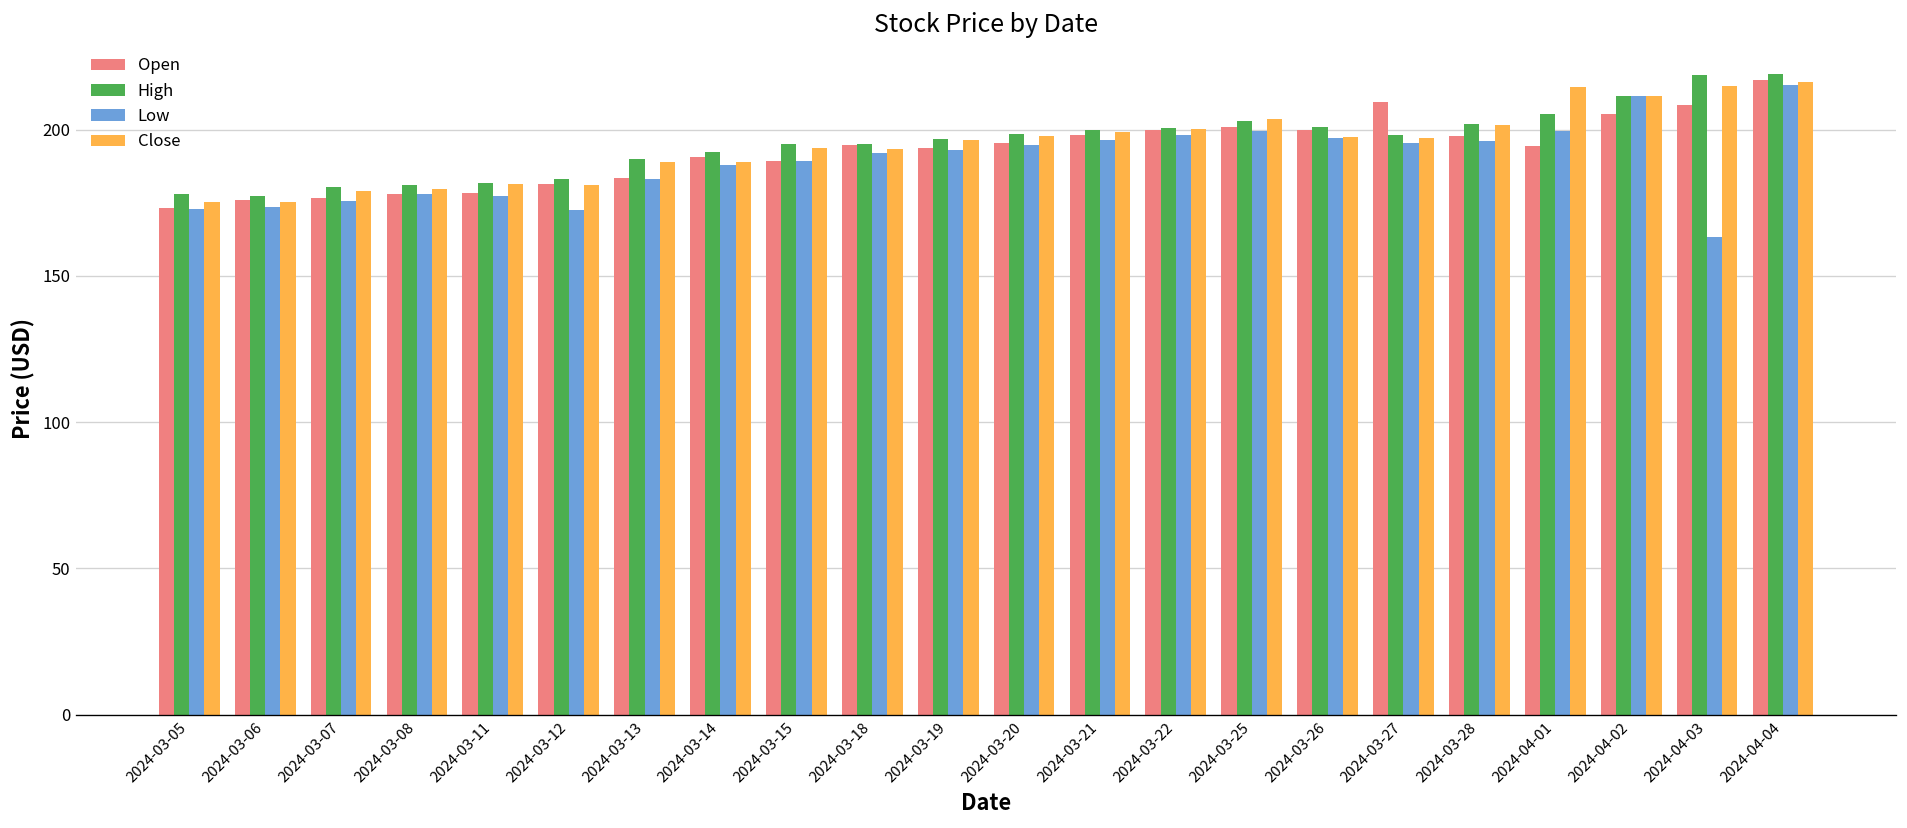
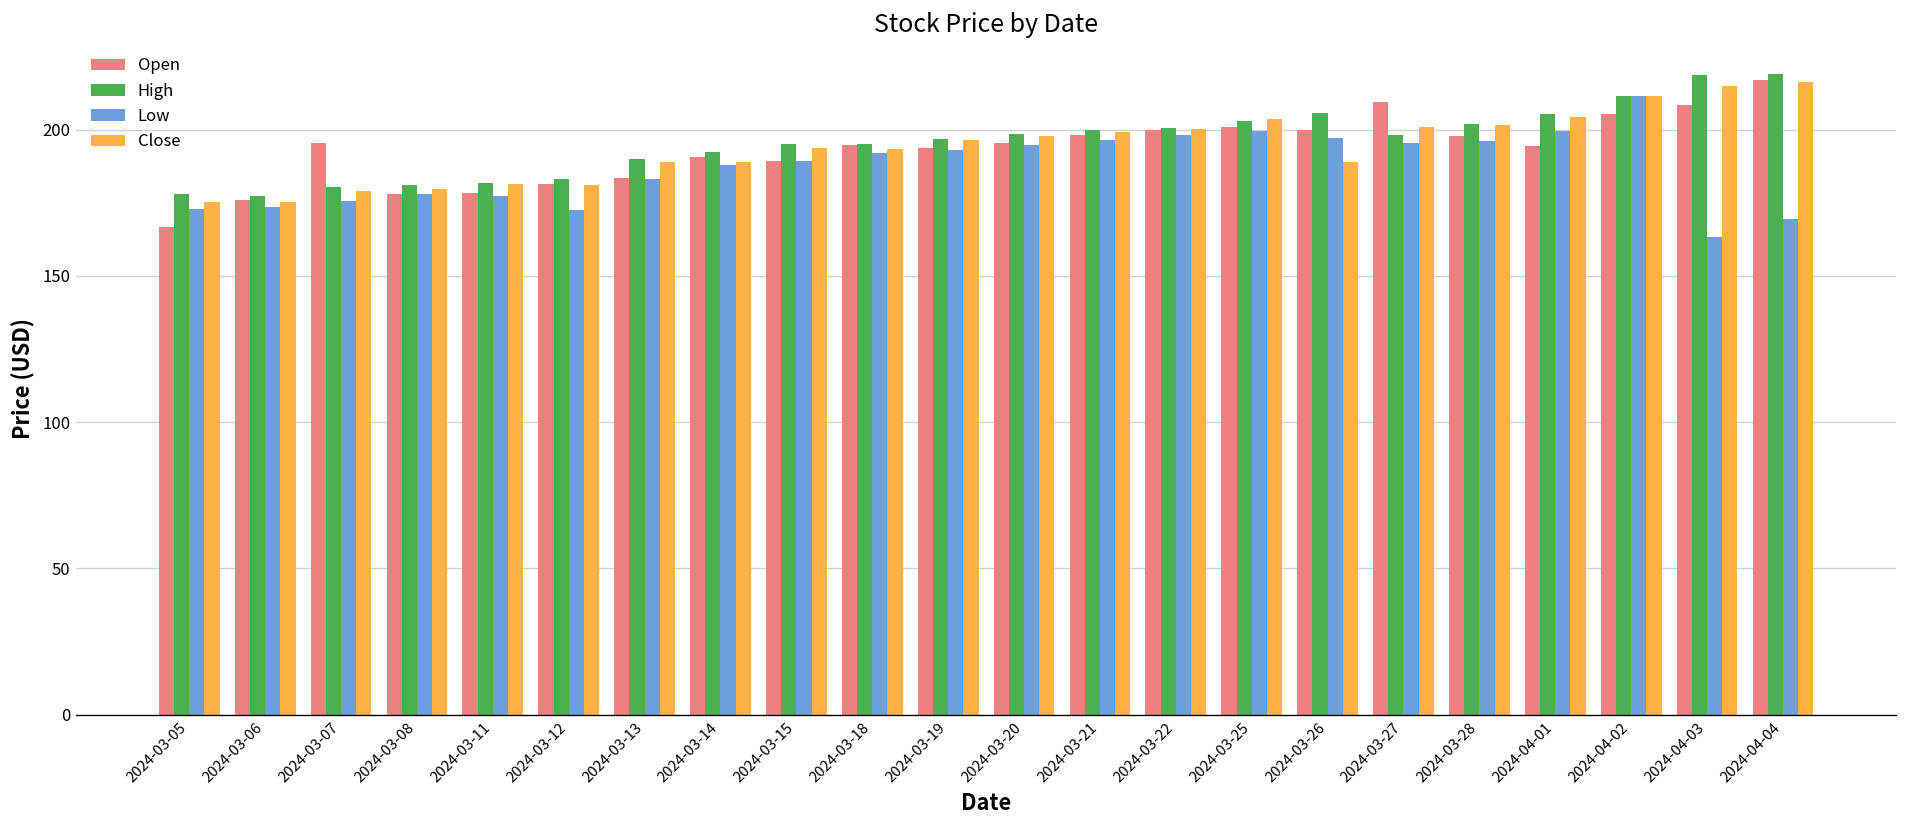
Open, 2024-03-05: 173 -> 167
Open, 2024-03-07: 177 -> 196
High, 2024-03-26: 201 -> 206
Close, 2024-03-26: 197 -> 189
Close, 2024-03-27: 197 -> 201
Close, 2024-04-01: 215 -> 204
Low, 2024-04-04: 215 -> 169
